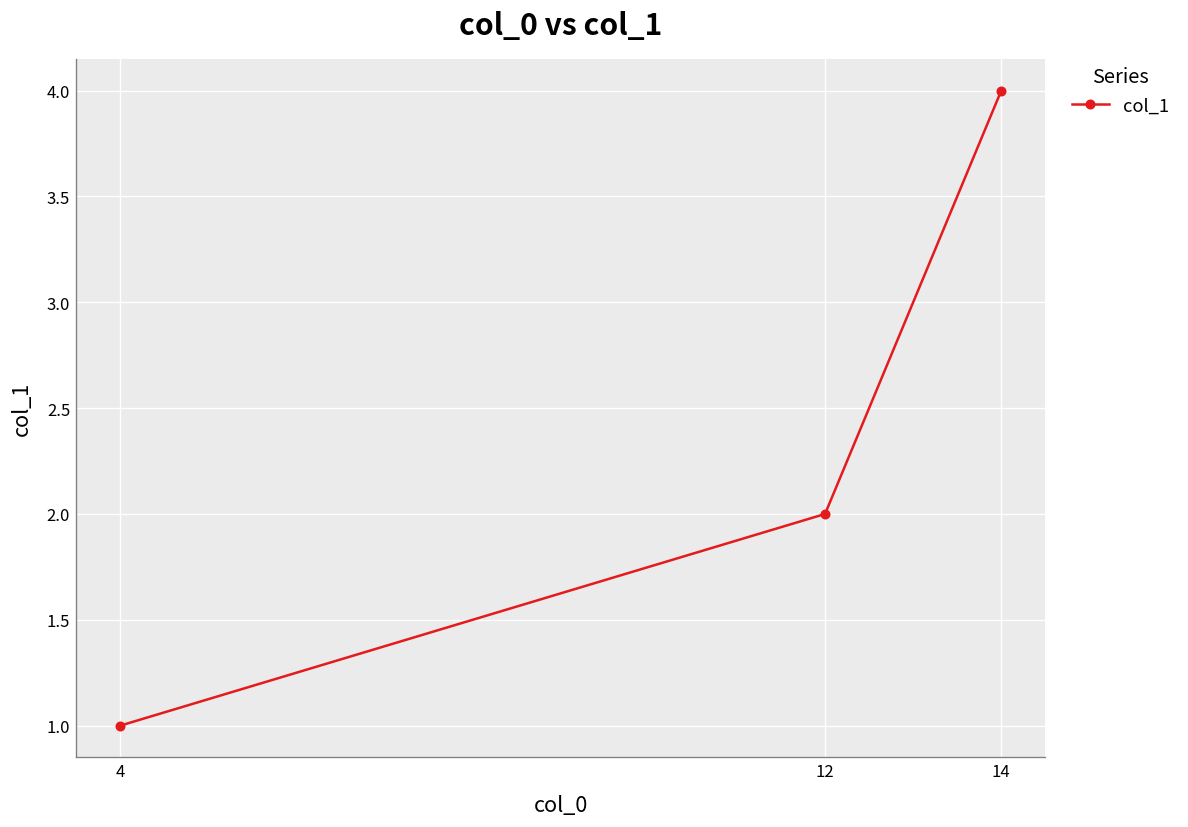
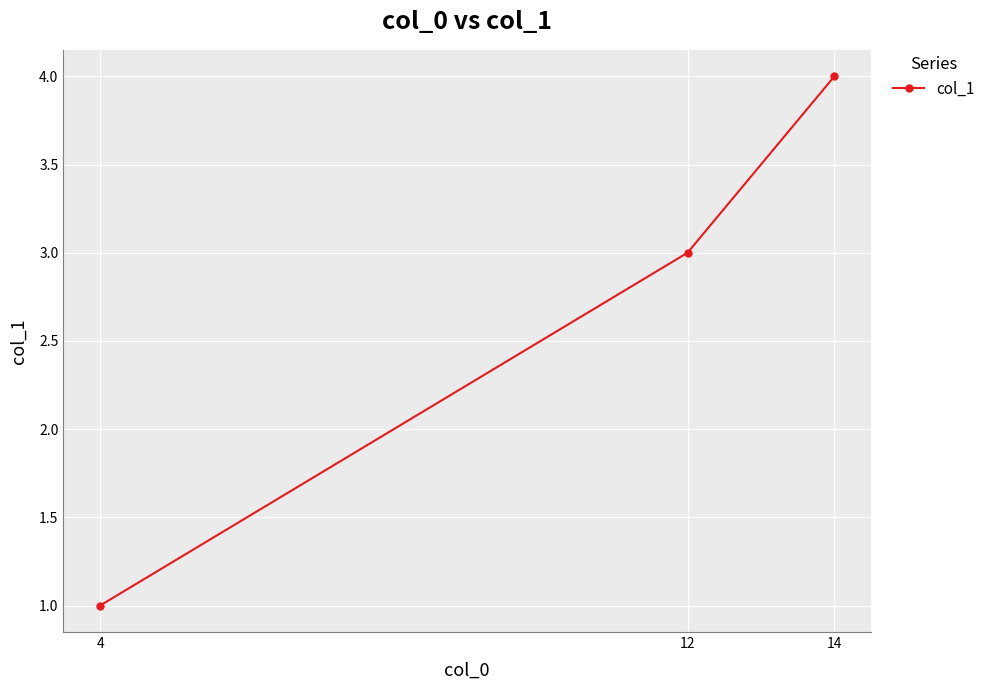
12: 2 -> 3
